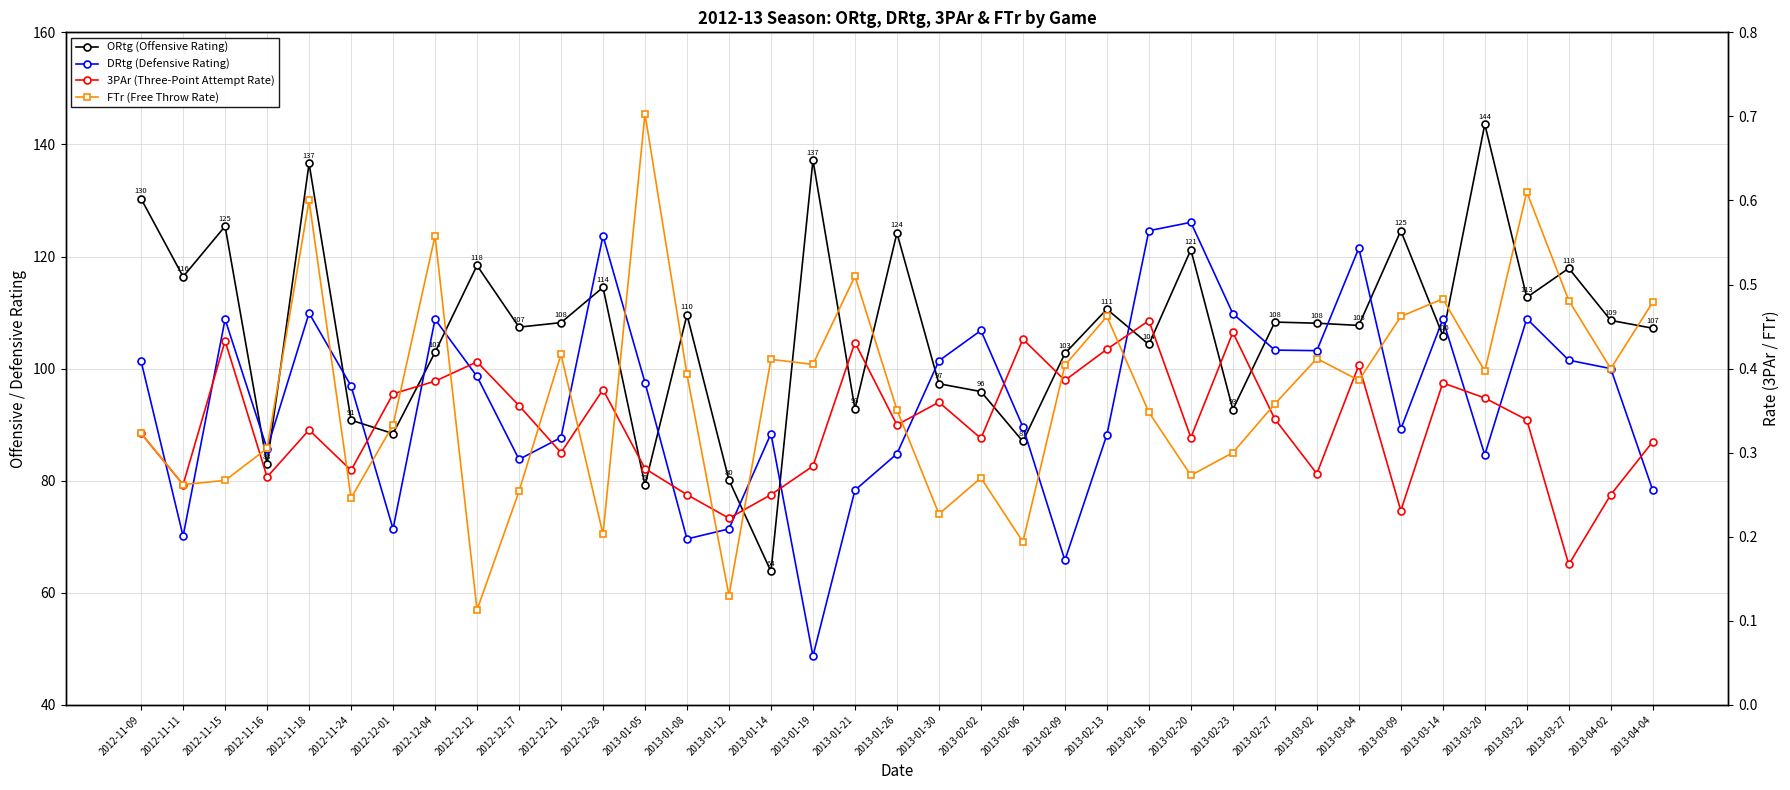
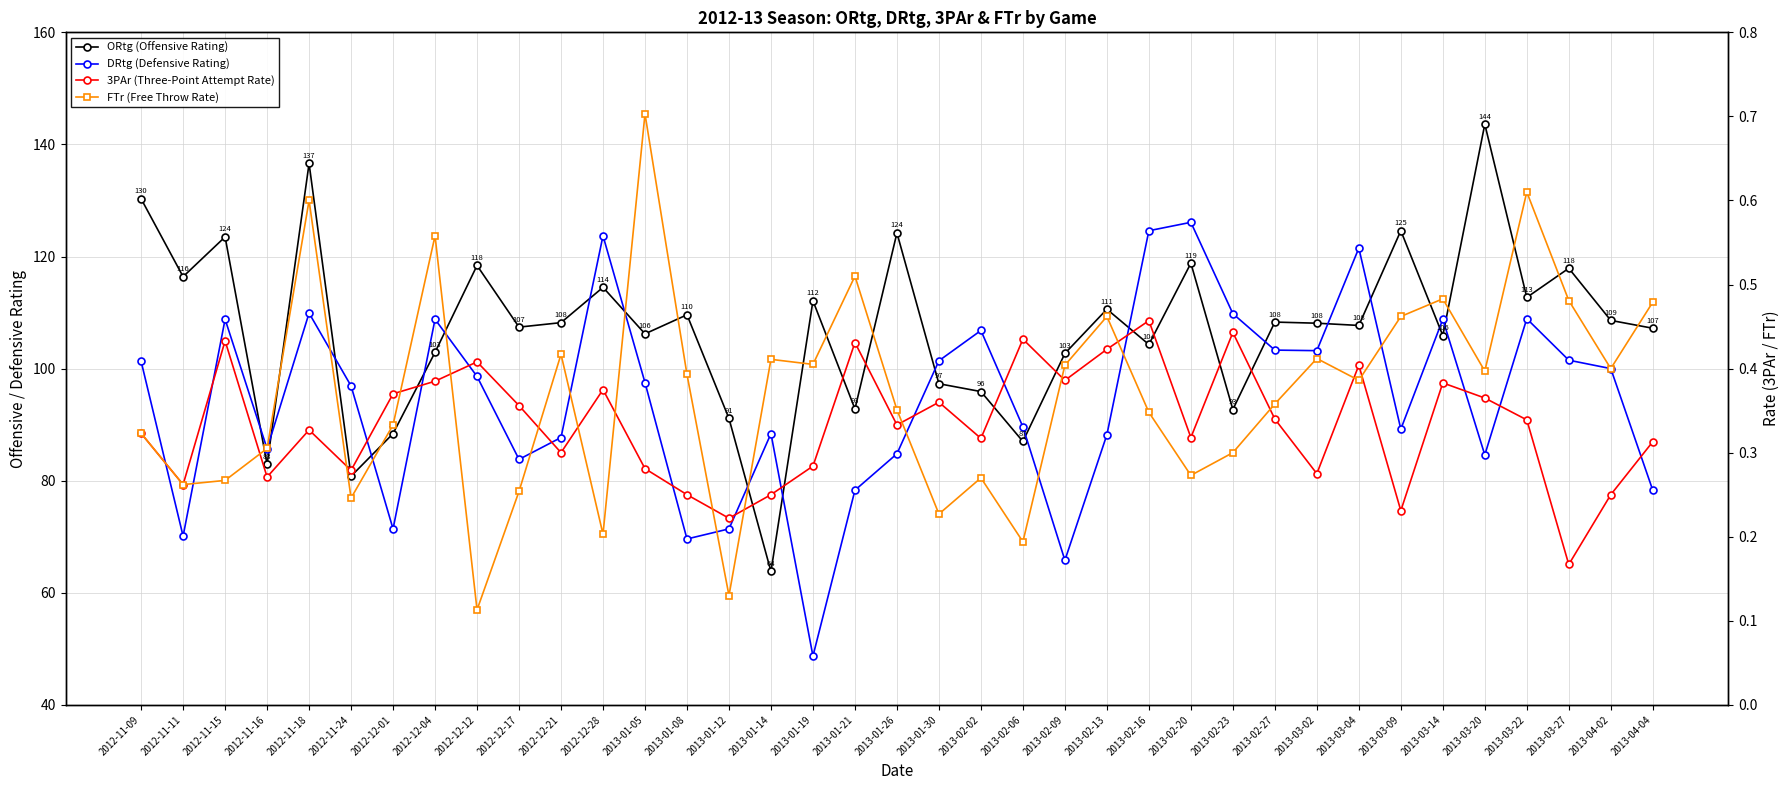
ORtg (Offensive Rating), 2012-11-15: 125 -> 124
ORtg (Offensive Rating), 2012-11-24: 91 -> 81
ORtg (Offensive Rating), 2013-01-05: 79 -> 106
ORtg (Offensive Rating), 2013-01-12: 80 -> 91
ORtg (Offensive Rating), 2013-01-19: 137 -> 112
ORtg (Offensive Rating), 2013-02-20: 121 -> 119
